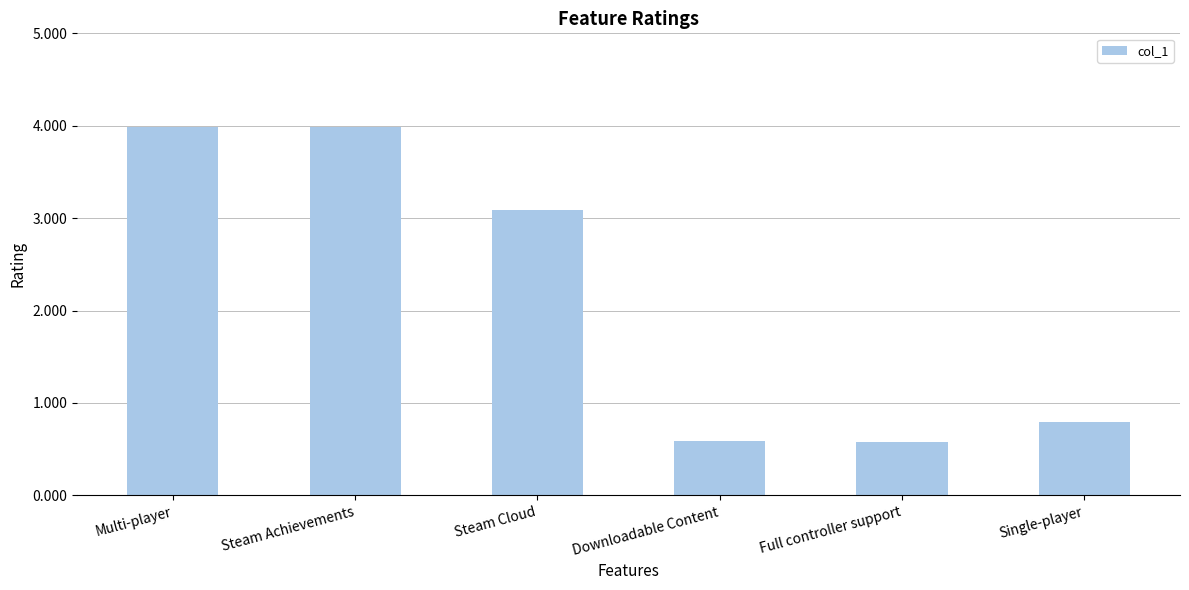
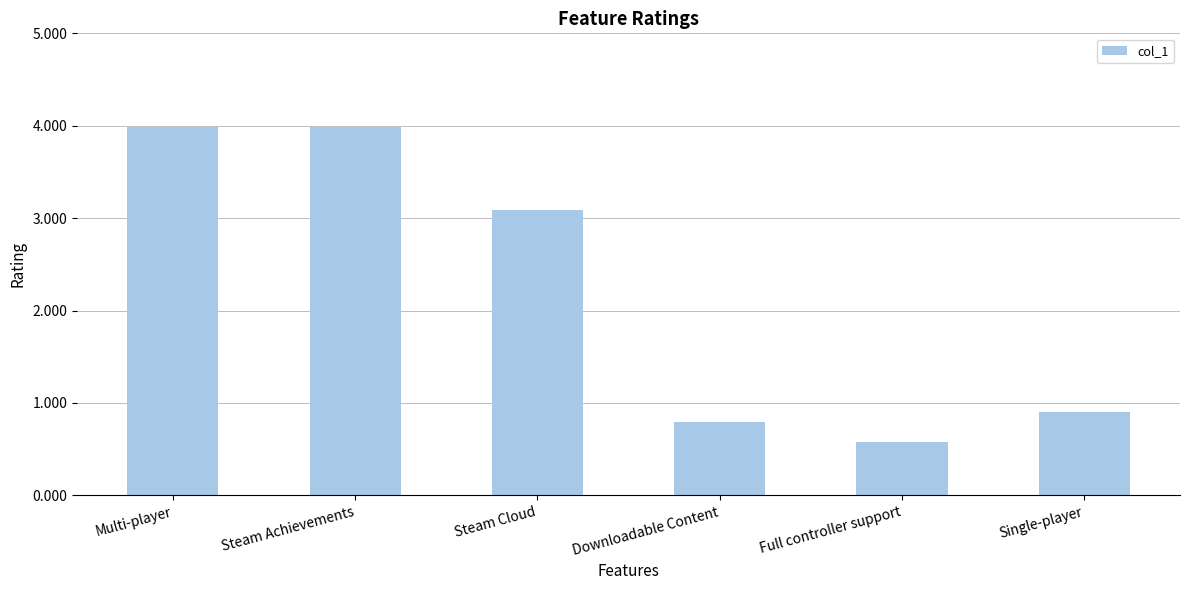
Downloadable Content: 0.6 -> 0.8
Single-player: 0.8 -> 0.9
